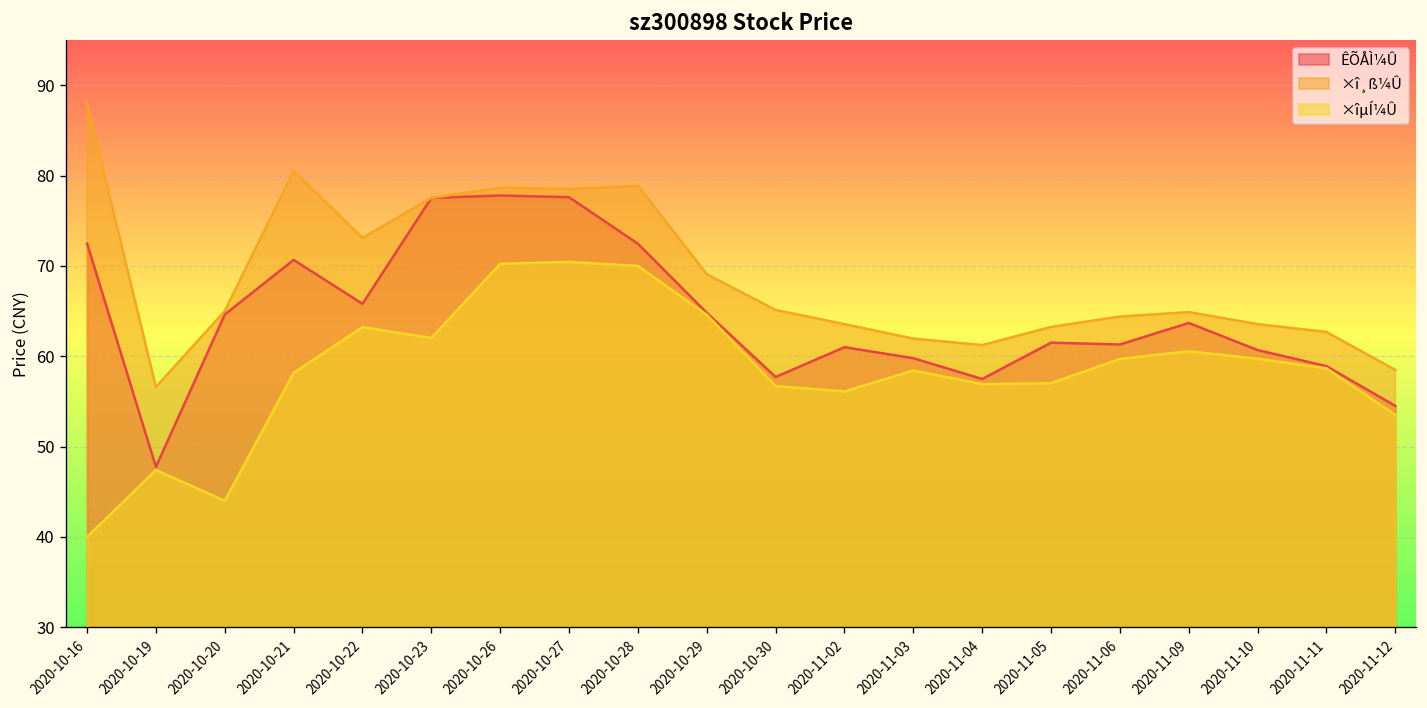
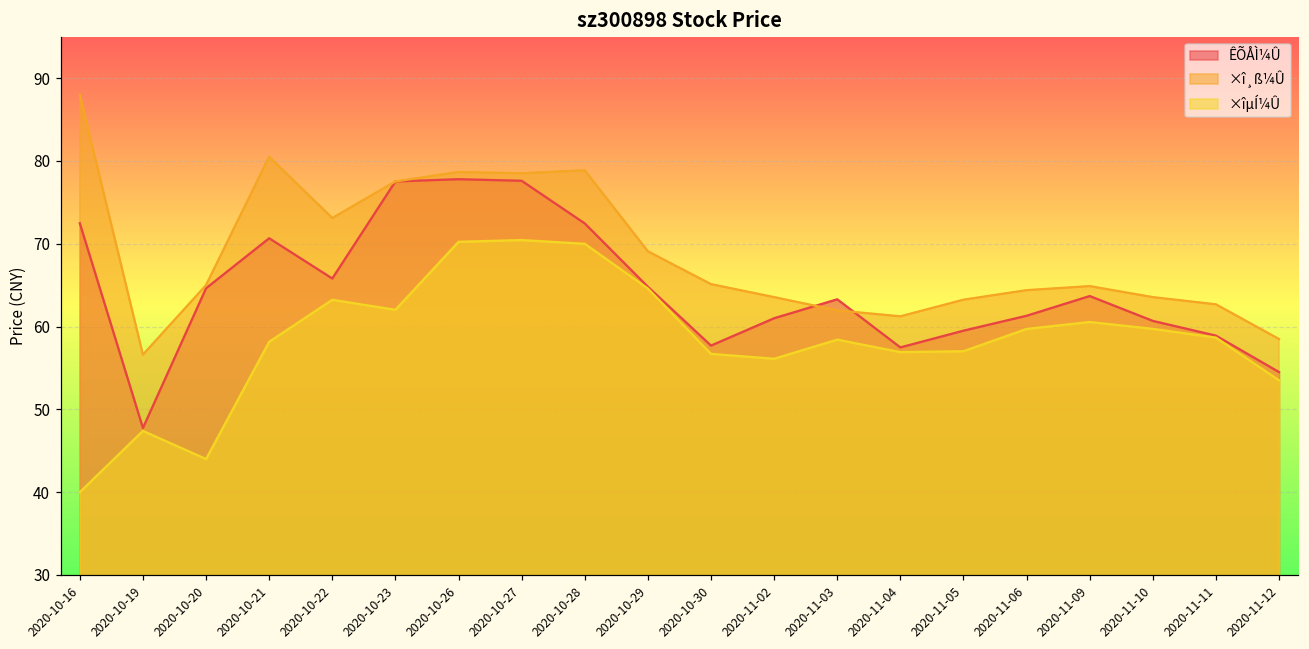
ÊÕÅÌ¼Û, 2020-11-03: 60 -> 63
ÊÕÅÌ¼Û, 2020-11-05: 62 -> 60
